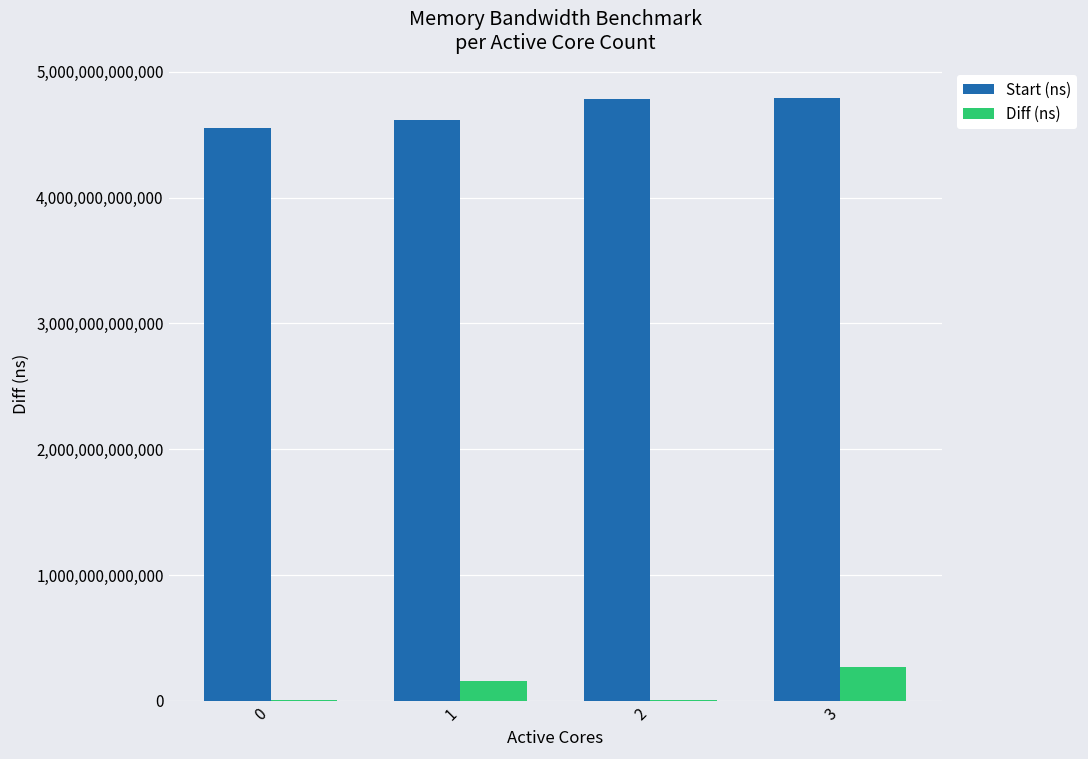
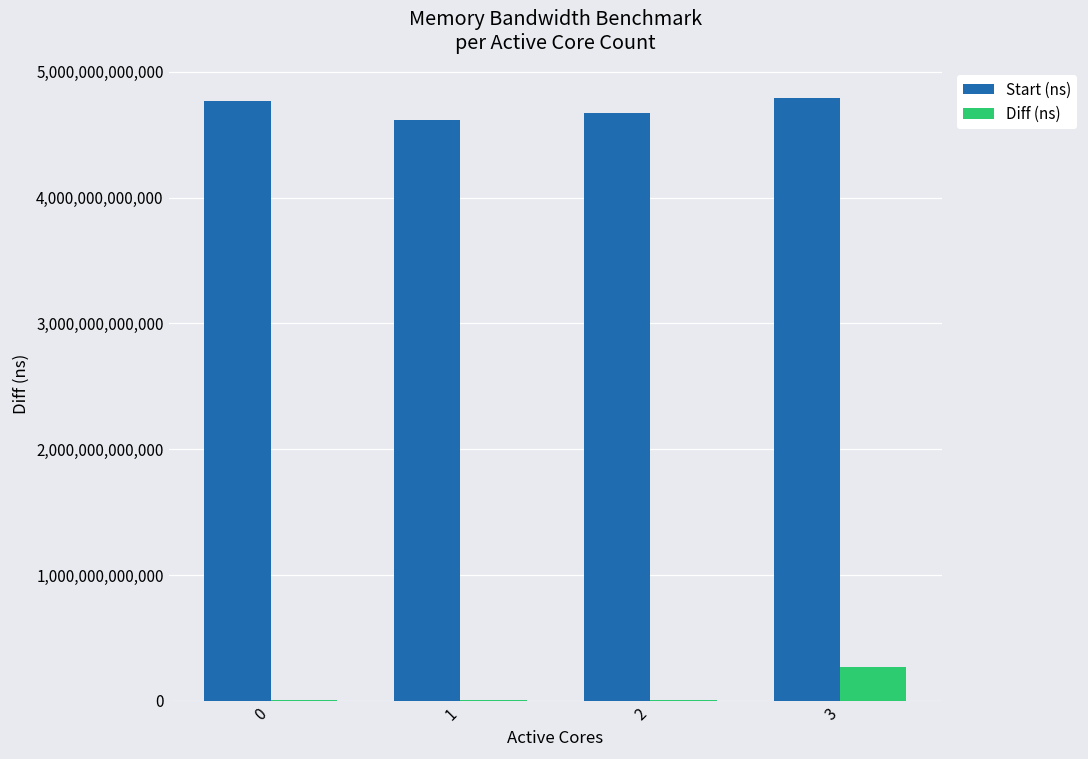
Start (ns), 0: 4,550,000,000,000 -> 4,770,000,000,000
Diff (ns), 1: 160,000,000,000 -> 10,000,000,000
Start (ns), 2: 4,780,000,000,000 -> 4,670,000,000,000
